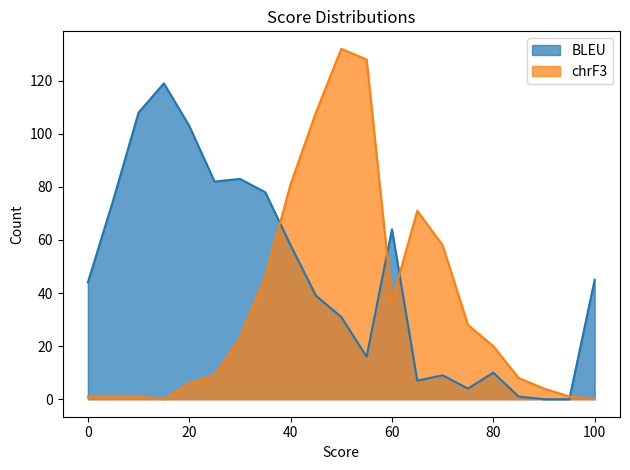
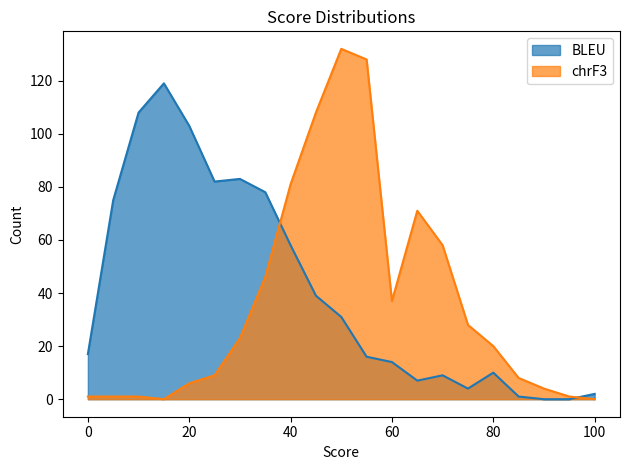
BLEU, 0: 44 -> 17
BLEU, 60: 64 -> 14
BLEU, 100: 45 -> 2
